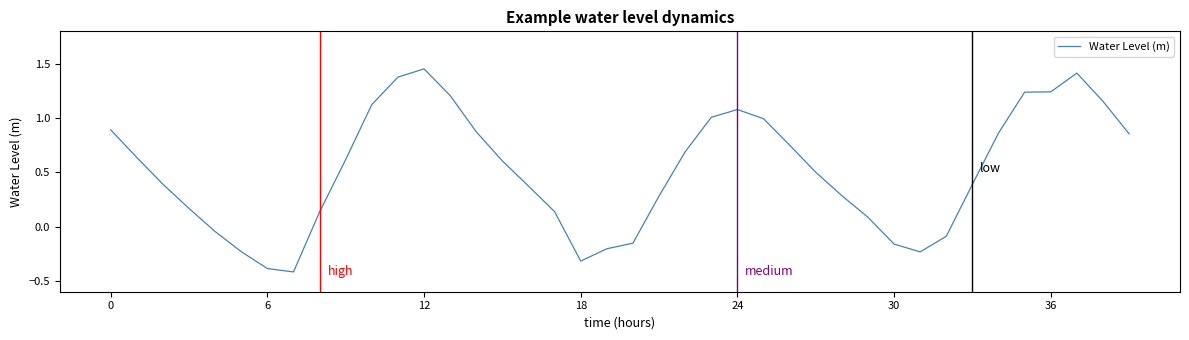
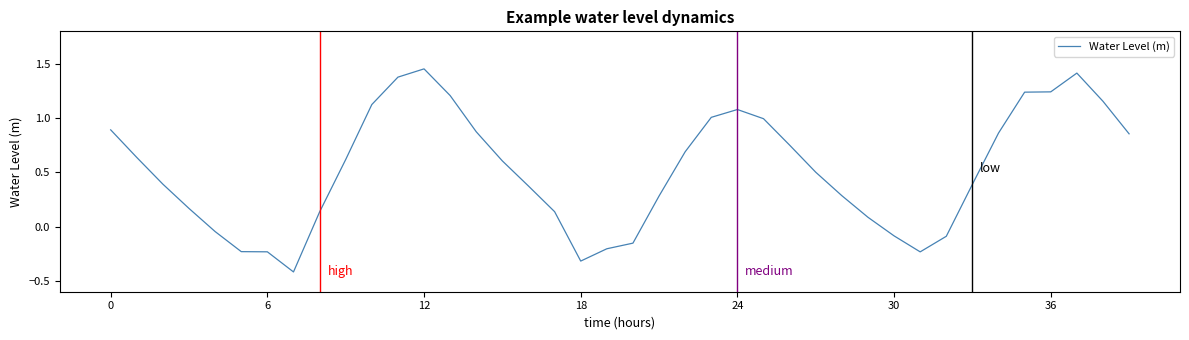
6: -0.39 -> -0.23
30: -0.16 -> -0.09
